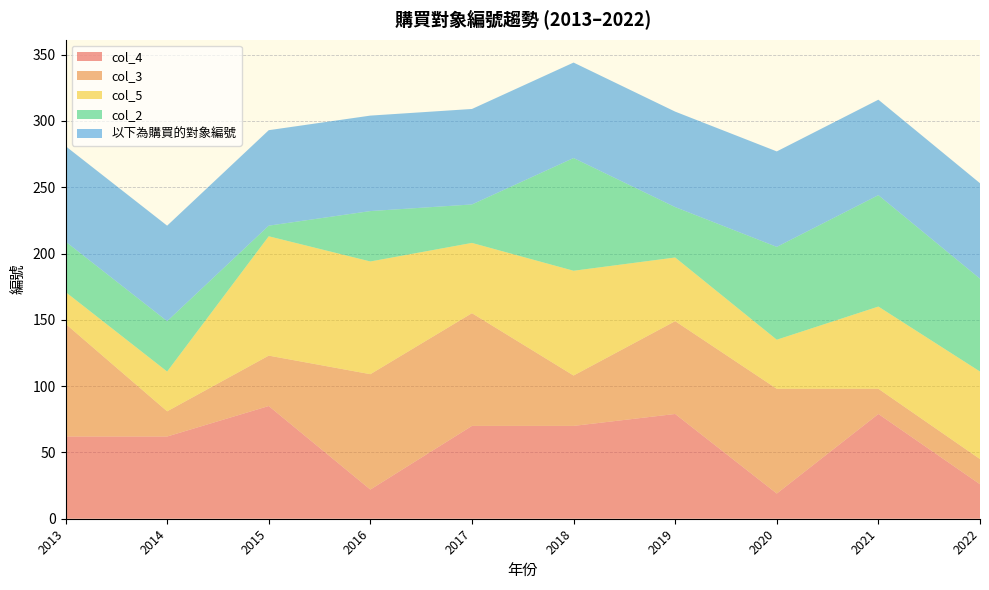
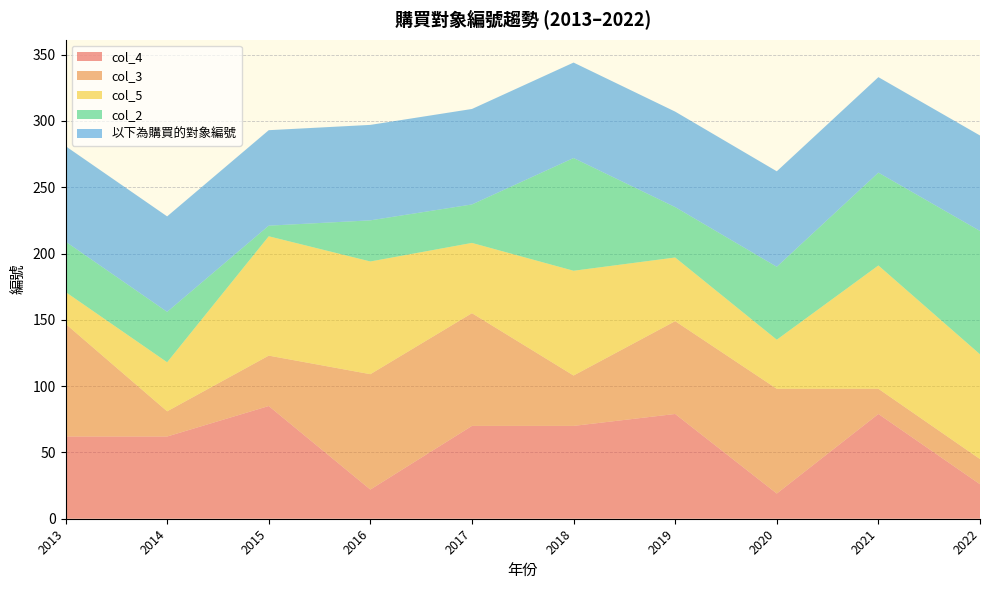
col_5, 2014: 30 -> 37
col_2, 2016: 38 -> 31
col_2, 2020: 70 -> 55
col_5, 2021: 62 -> 93
col_2, 2021: 84 -> 70
col_5, 2022: 66 -> 79
col_2, 2022: 70 -> 93
